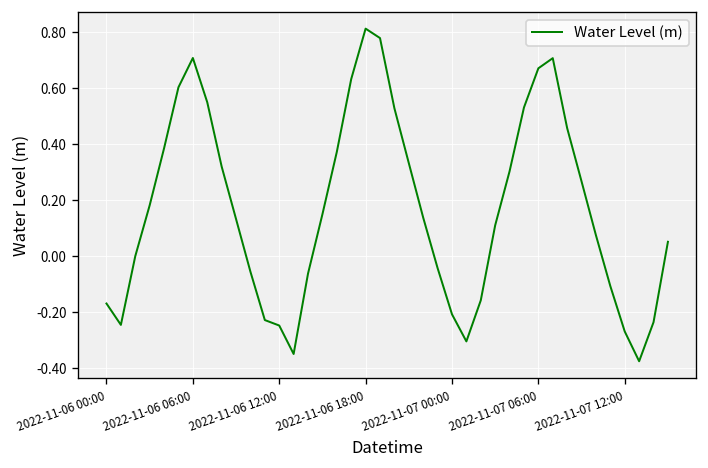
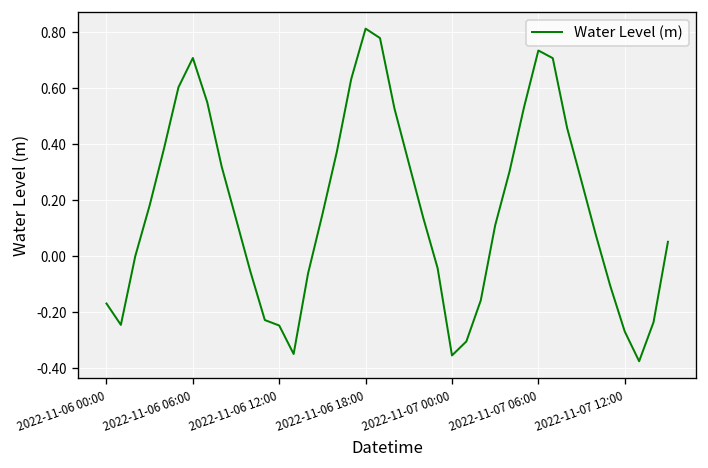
2022-11-07 00:00: -0.21 -> -0.35
2022-11-07 06:00: 0.67 -> 0.74
